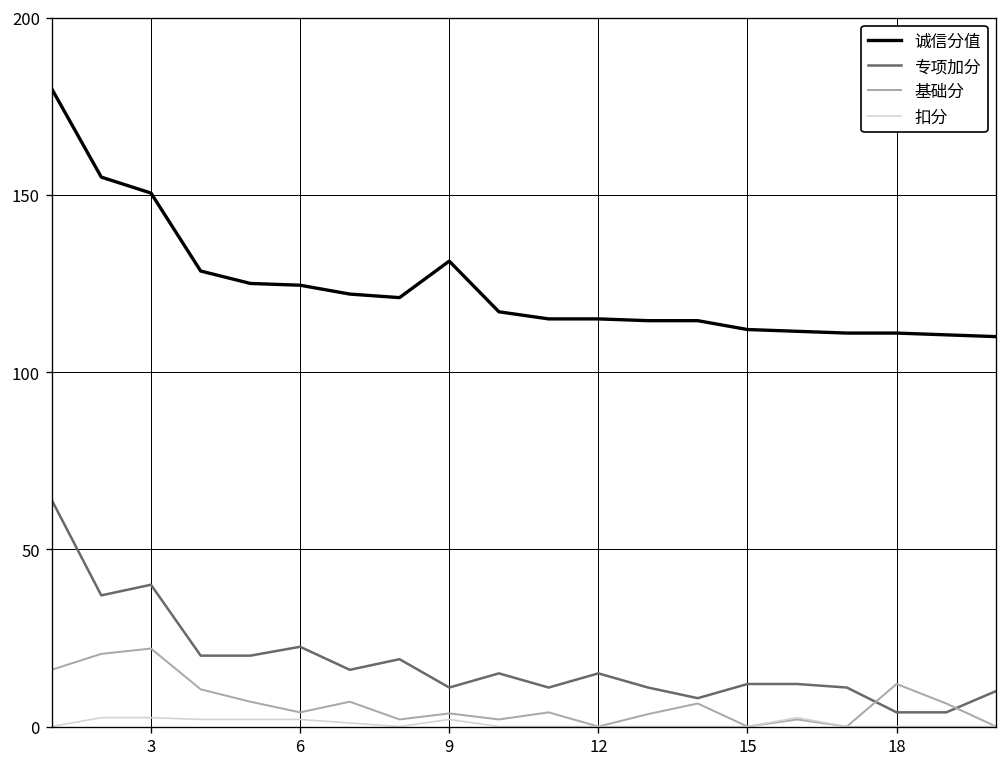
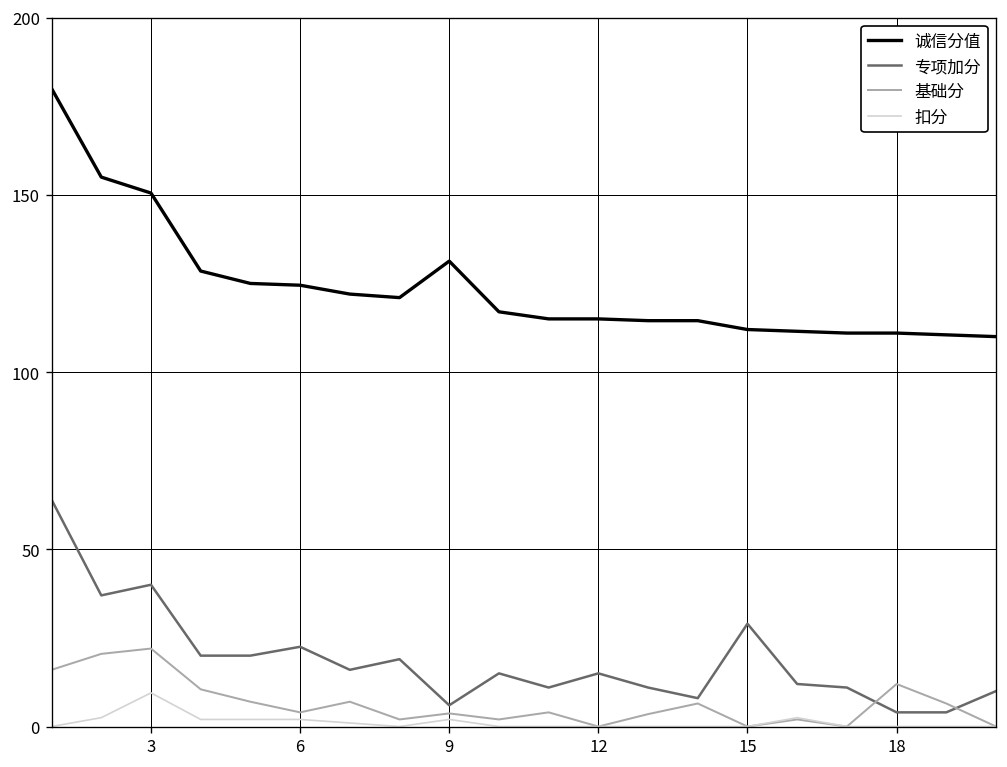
扣分, 3: 3 -> 10
专项加分, 9: 11 -> 6
专项加分, 15: 12 -> 29
